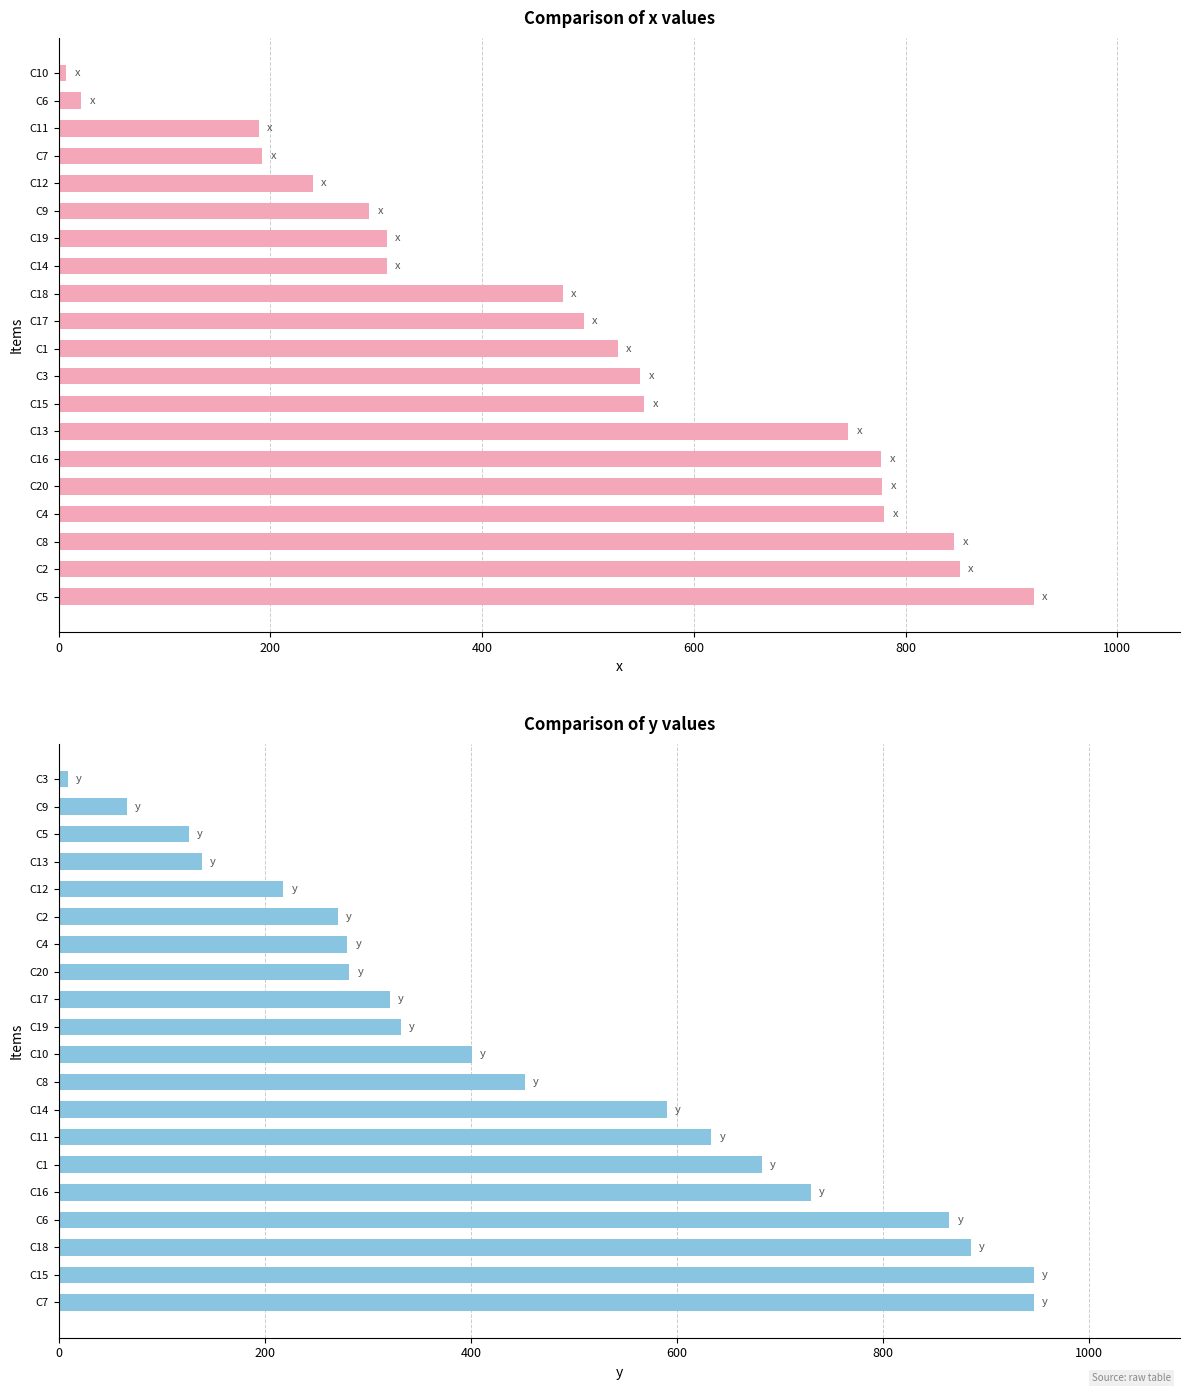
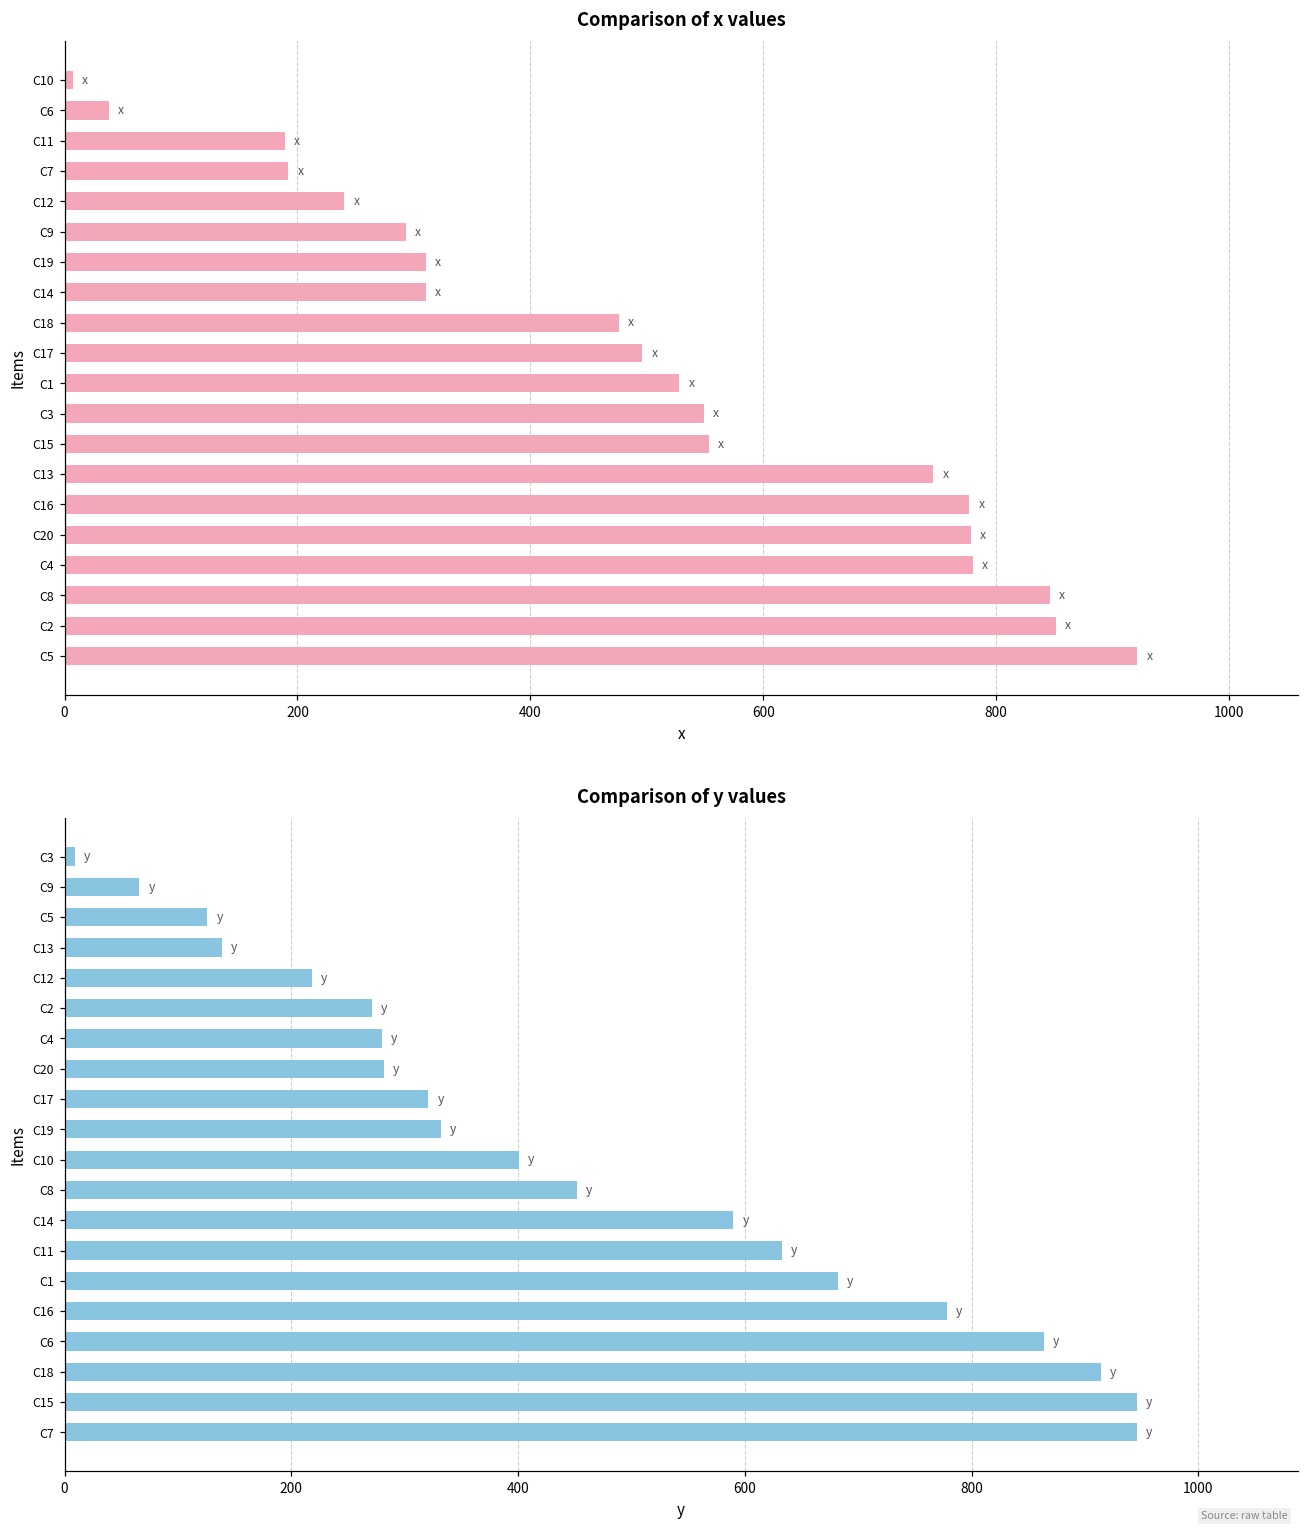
Comparison of x values, C6: 21 -> 38
Comparison of y values, C16: 730 -> 778
Comparison of y values, C18: 885 -> 914
